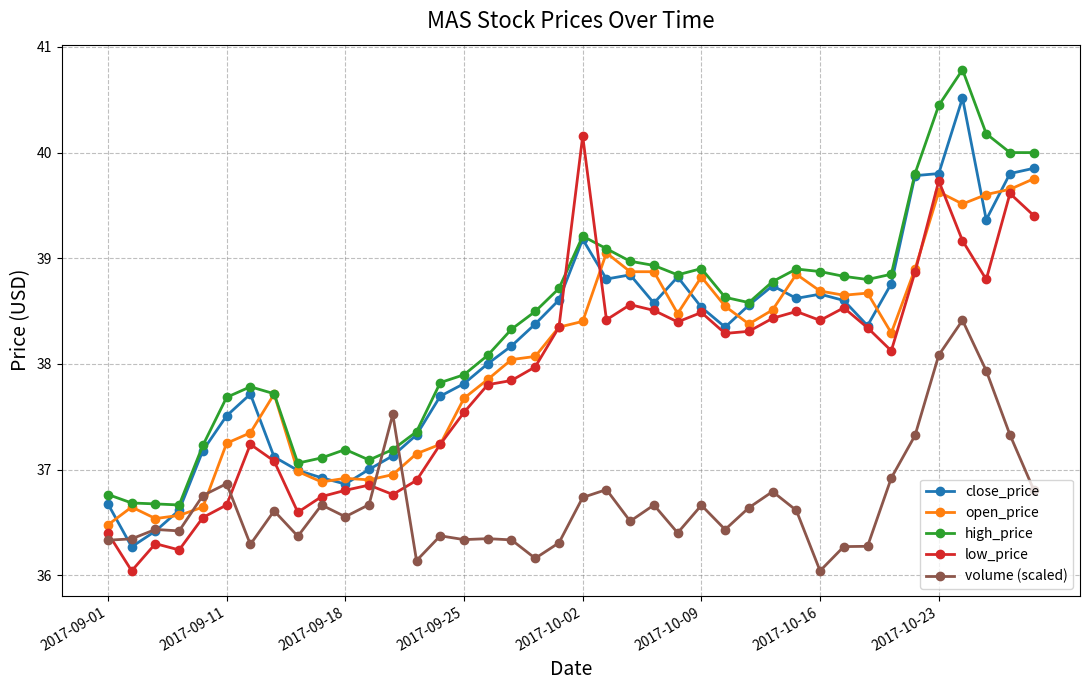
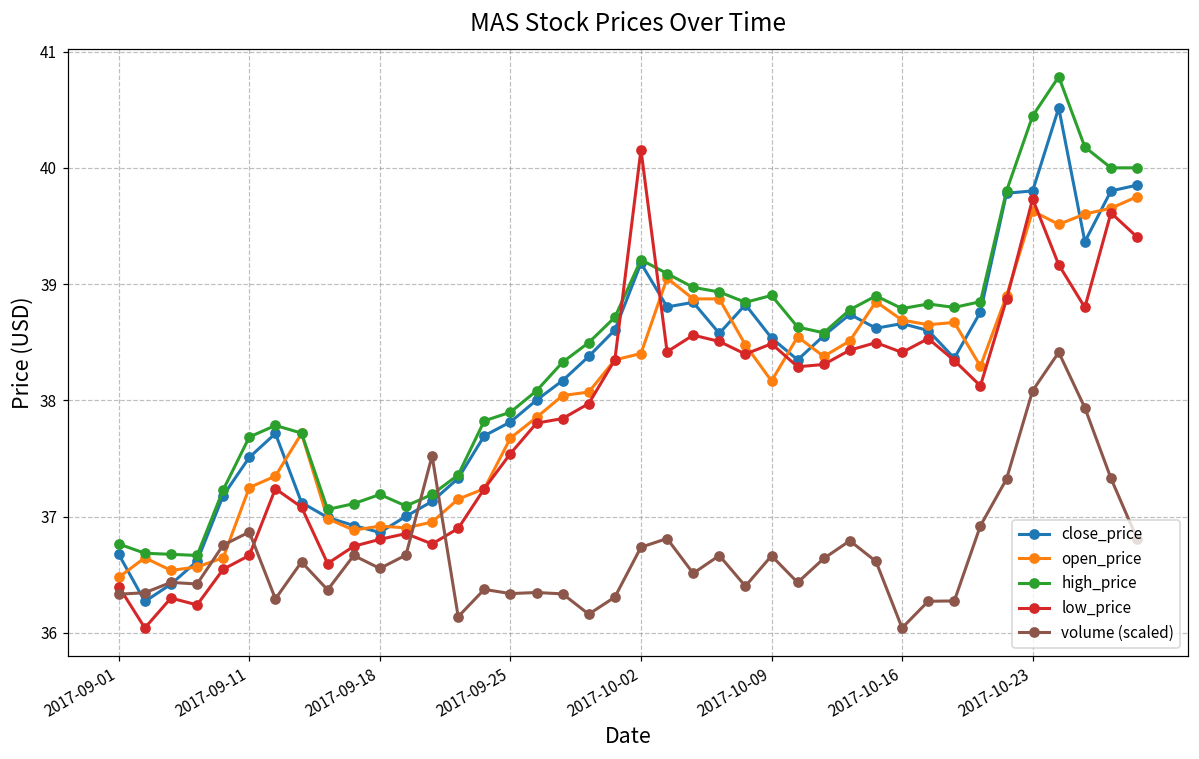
open_price, 2017-10-09: 38.82 -> 38.17
high_price, 2017-10-16: 38.87 -> 38.79
